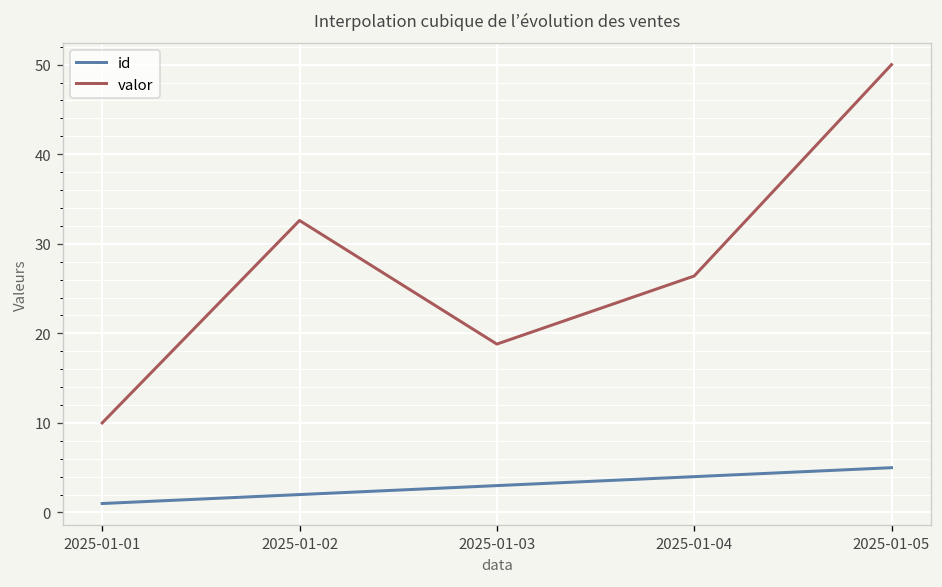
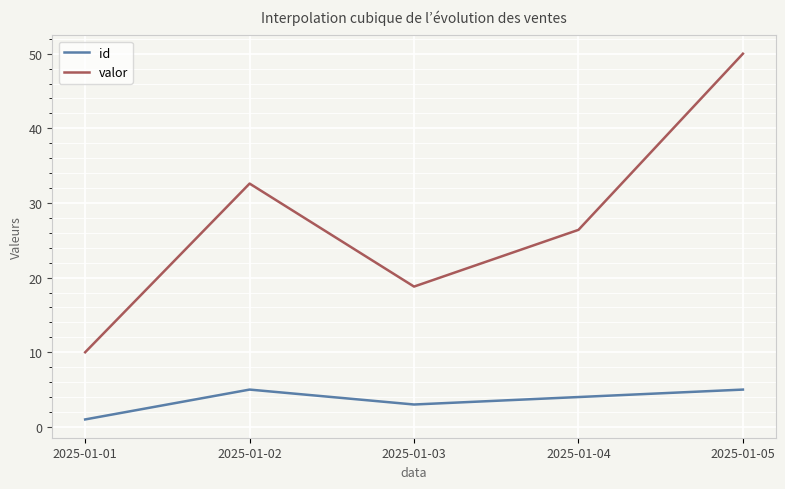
id, 2025-01-02: 2 -> 5
